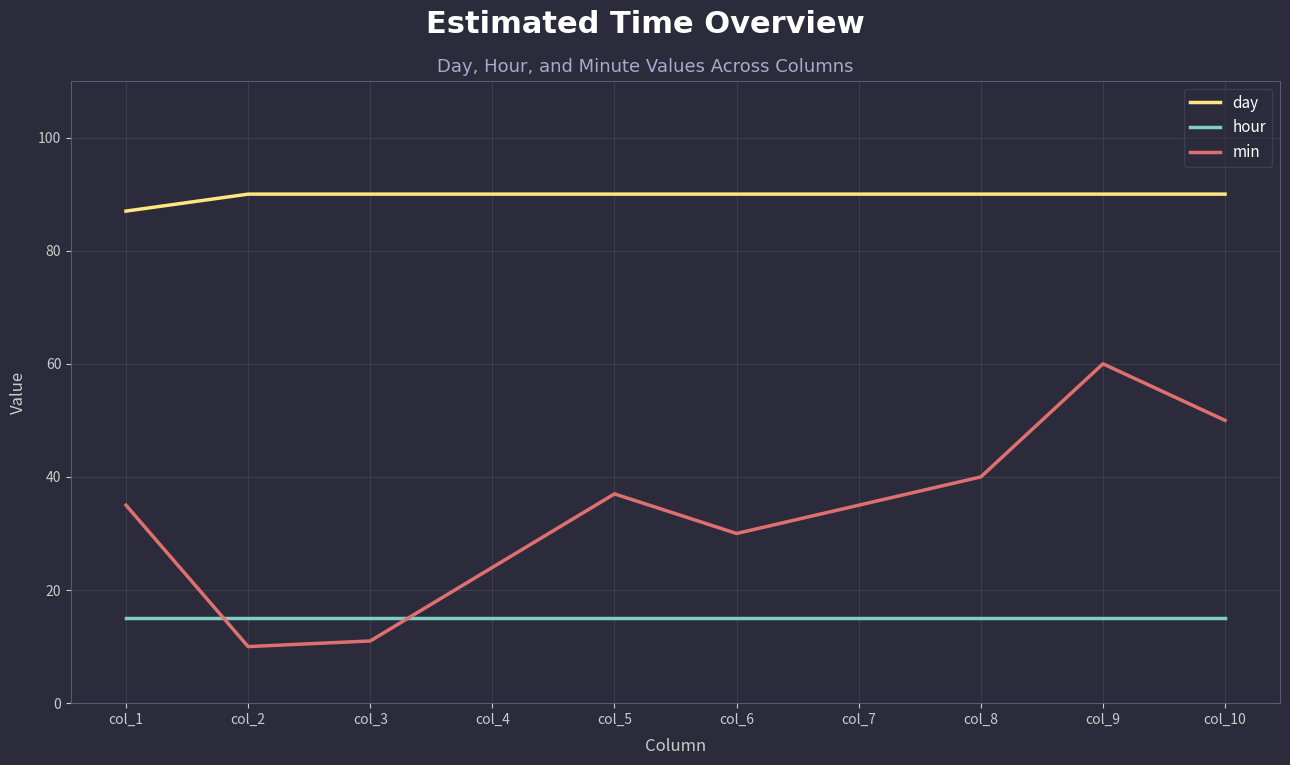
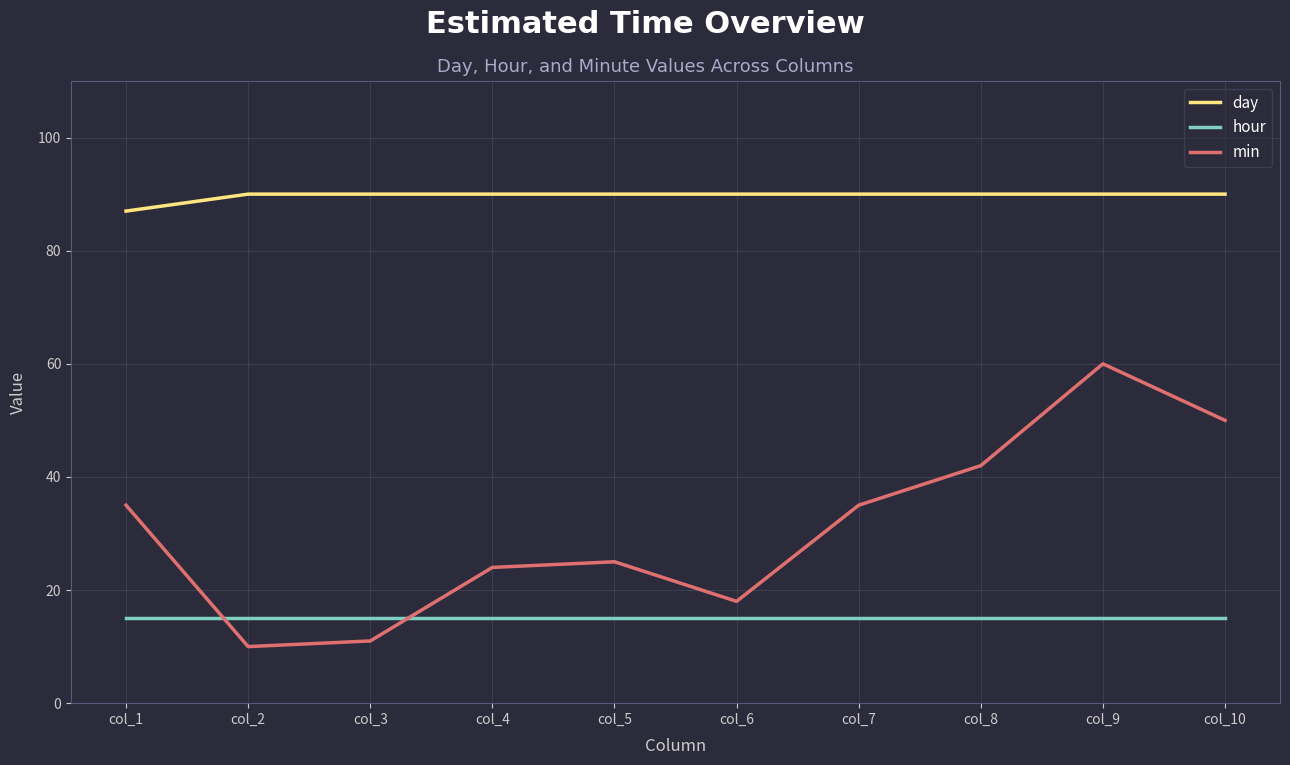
min, col_5: 37 -> 25
min, col_6: 30 -> 18
min, col_8: 40 -> 42
